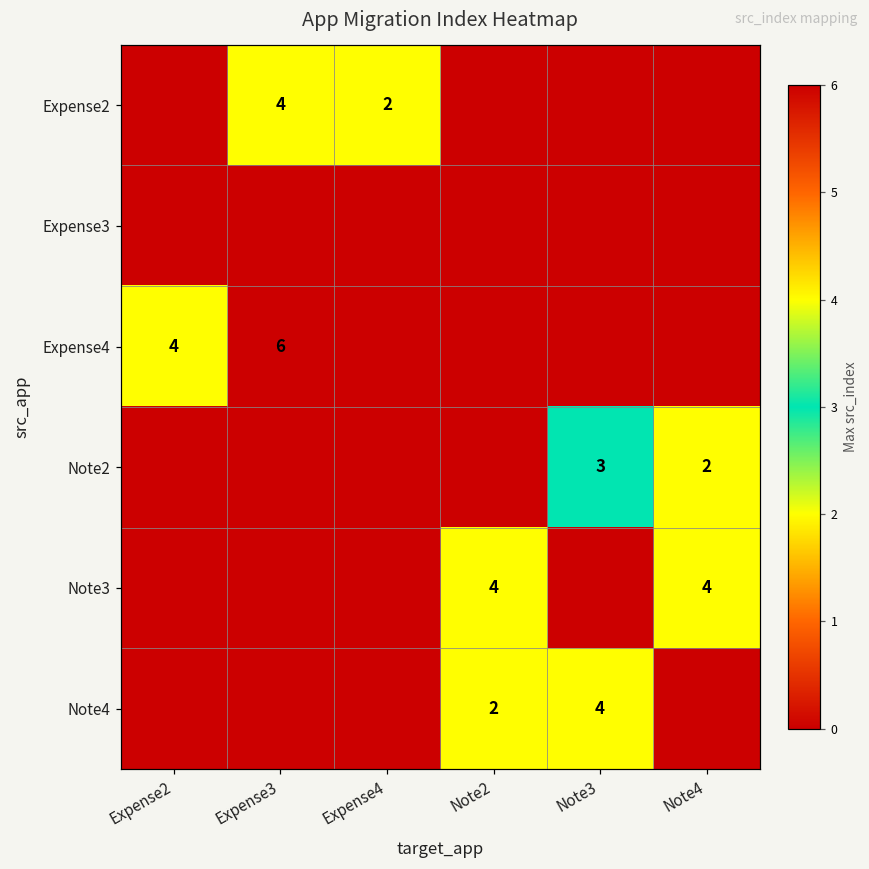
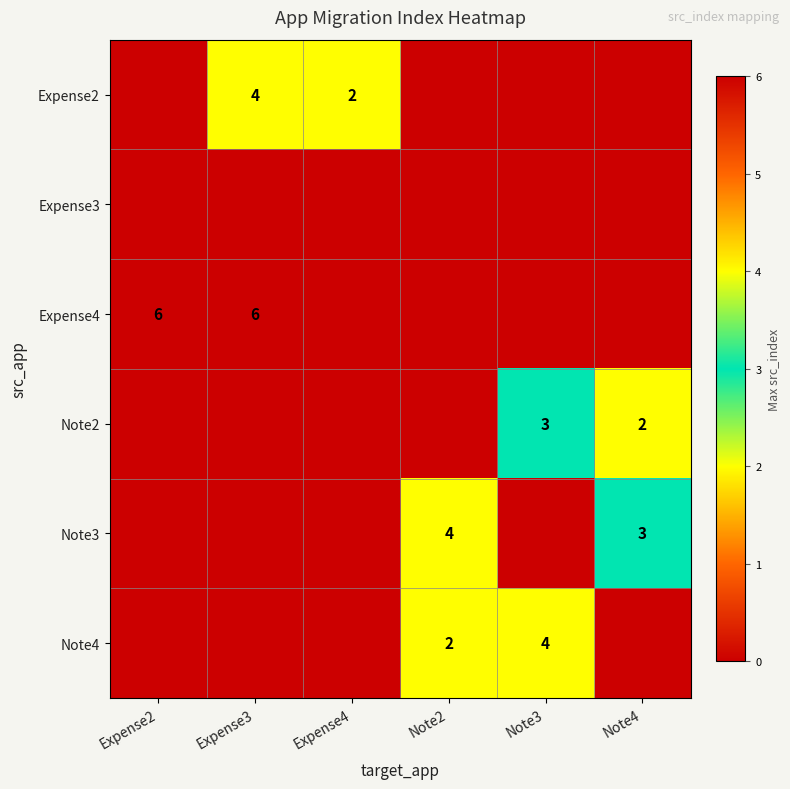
Expense4, Expense2: 4 -> 6
Note3, Note4: 4 -> 3
